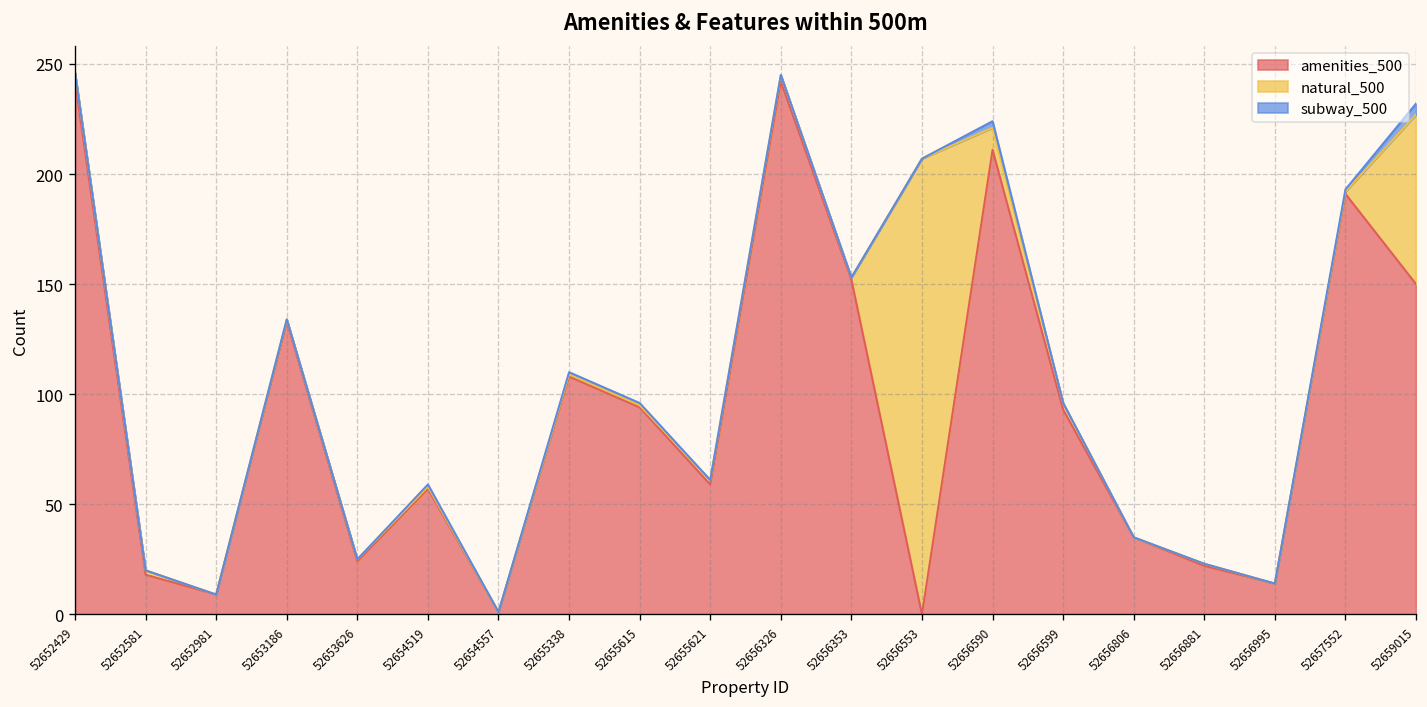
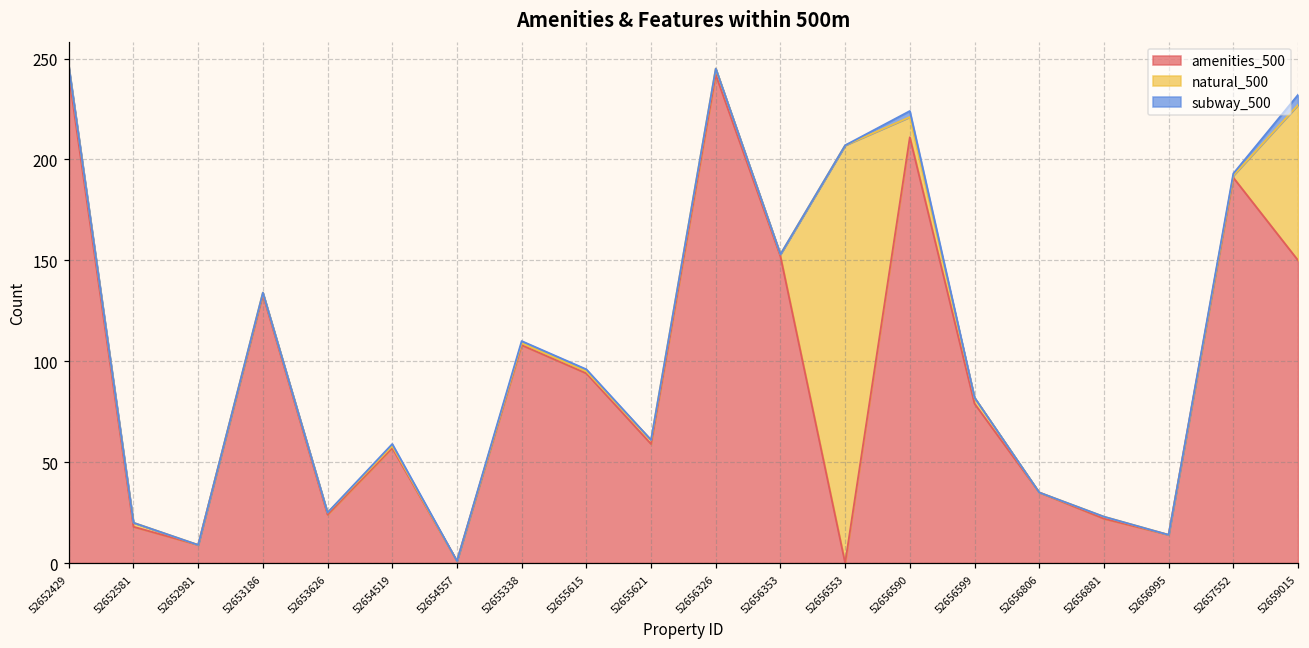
amenities_500, 52656599: 93 -> 79
